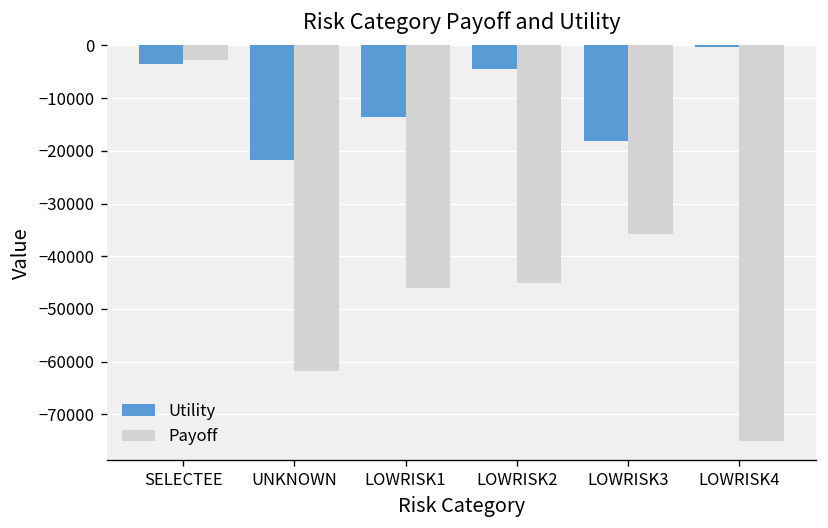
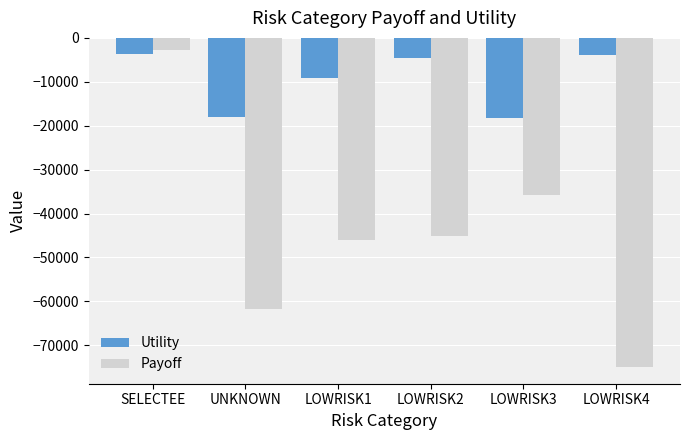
Utility, UNKNOWN: -22000 -> -18000
Utility, LOWRISK1: -14000 -> -9000
Utility, LOWRISK4: 0 -> -4000
